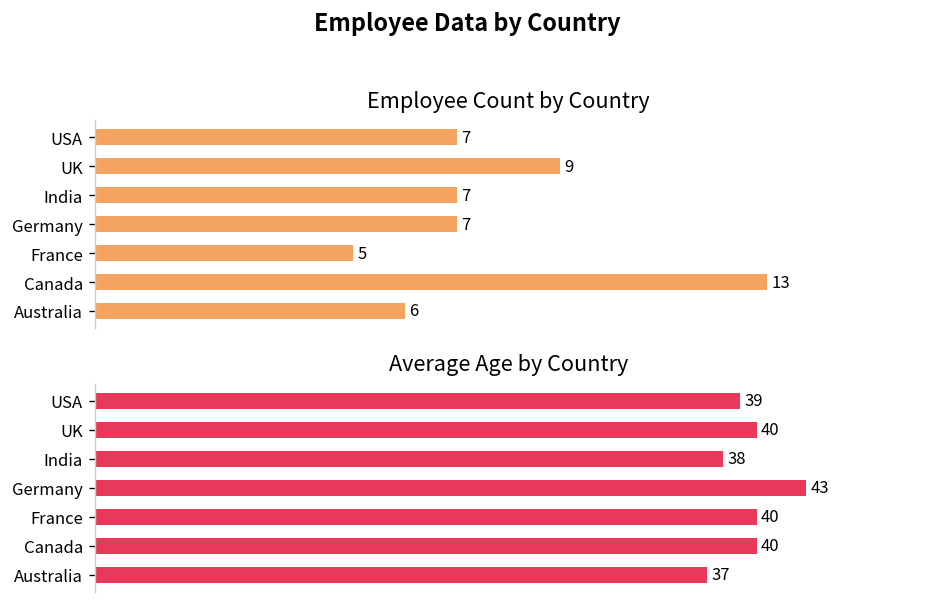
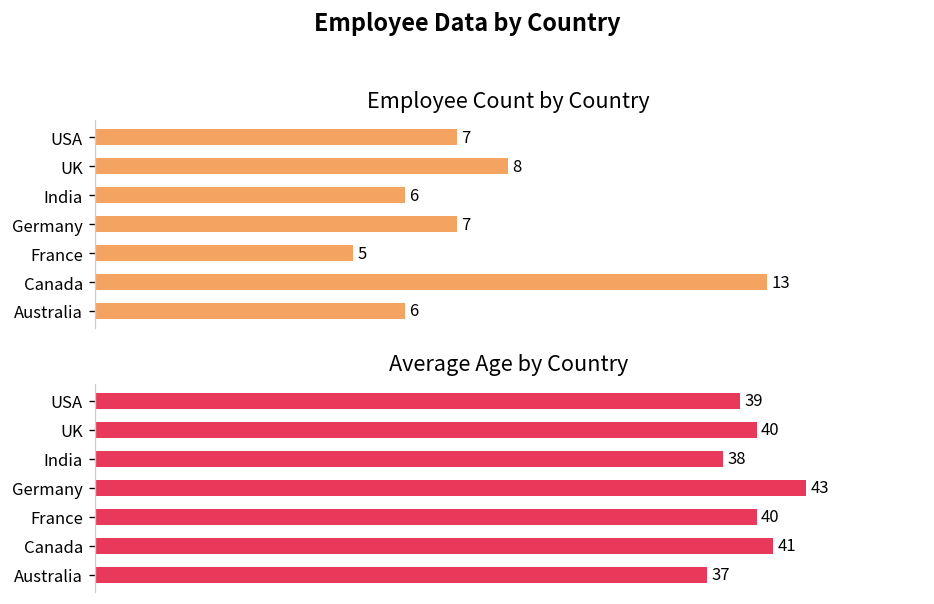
Employee Count by Country, UK: 9 -> 8
Employee Count by Country, India: 7 -> 6
Average Age by Country, Canada: 40 -> 41
